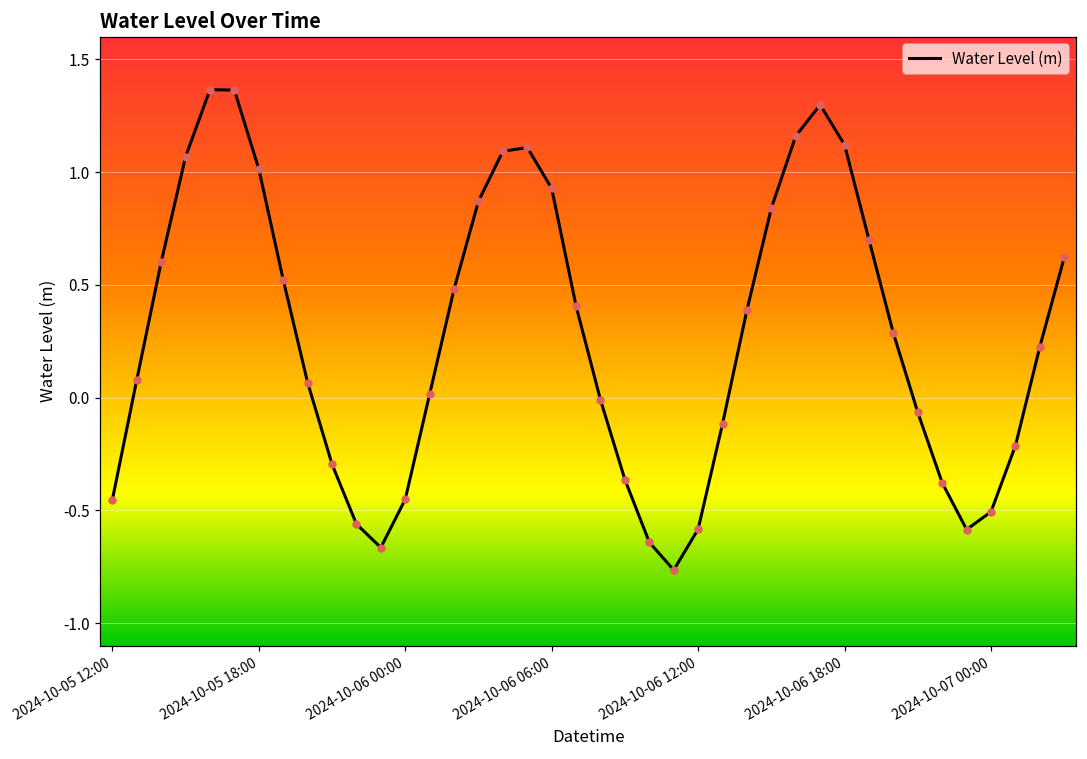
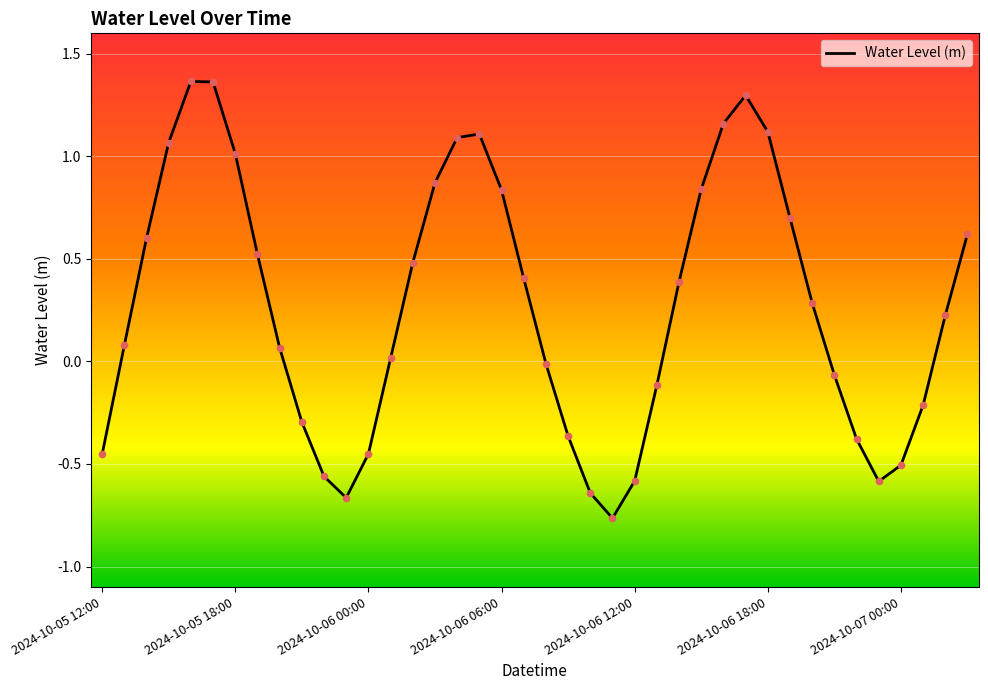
2024-10-06 06:00: 0.93 -> 0.84
